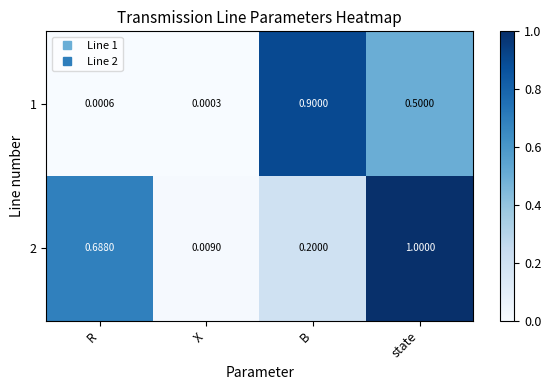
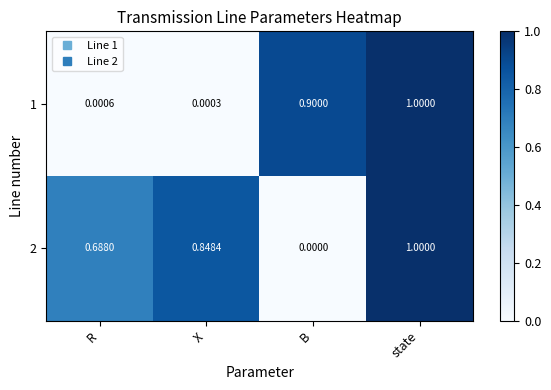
1, state: 0.5000 -> 1.0000
2, X: 0.0090 -> 0.8484
2, B: 0.2000 -> 0.0000
